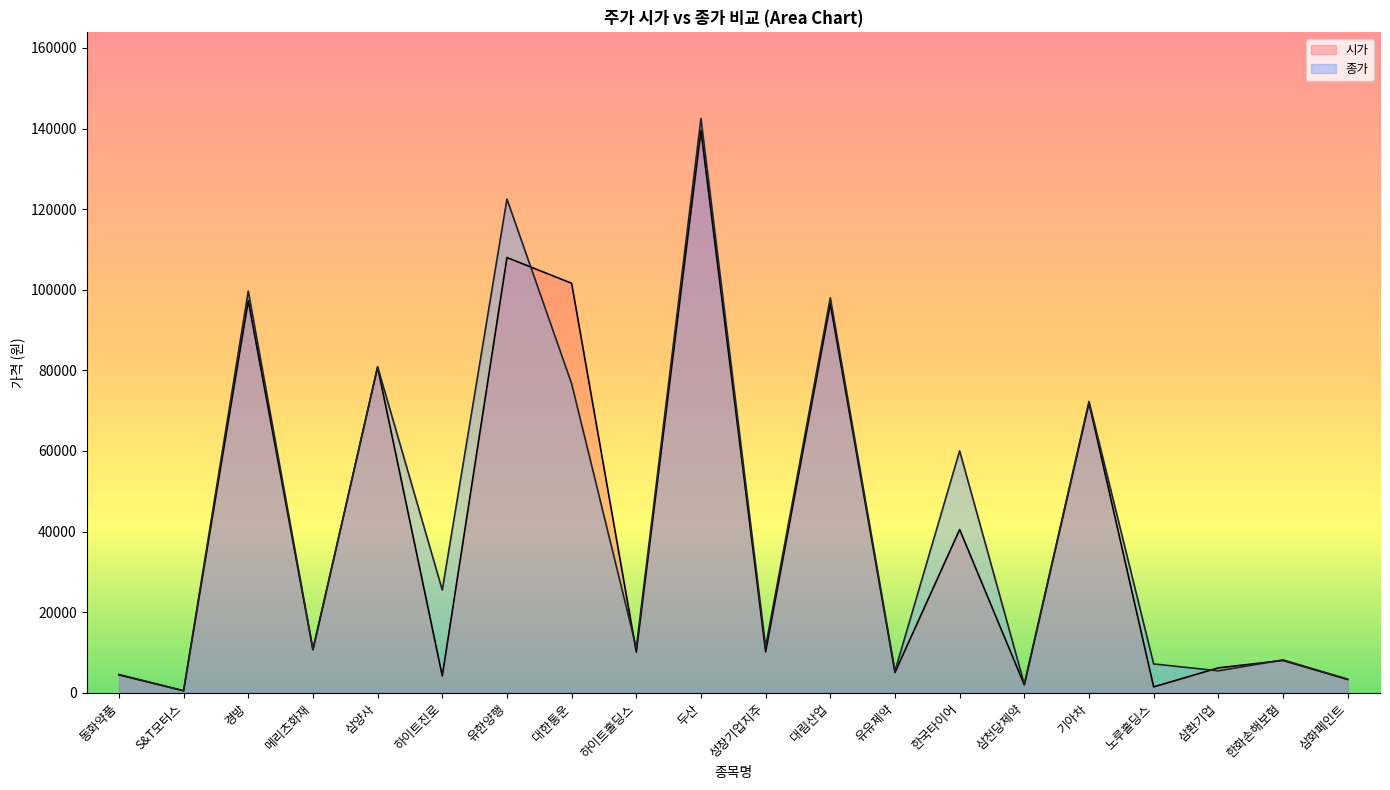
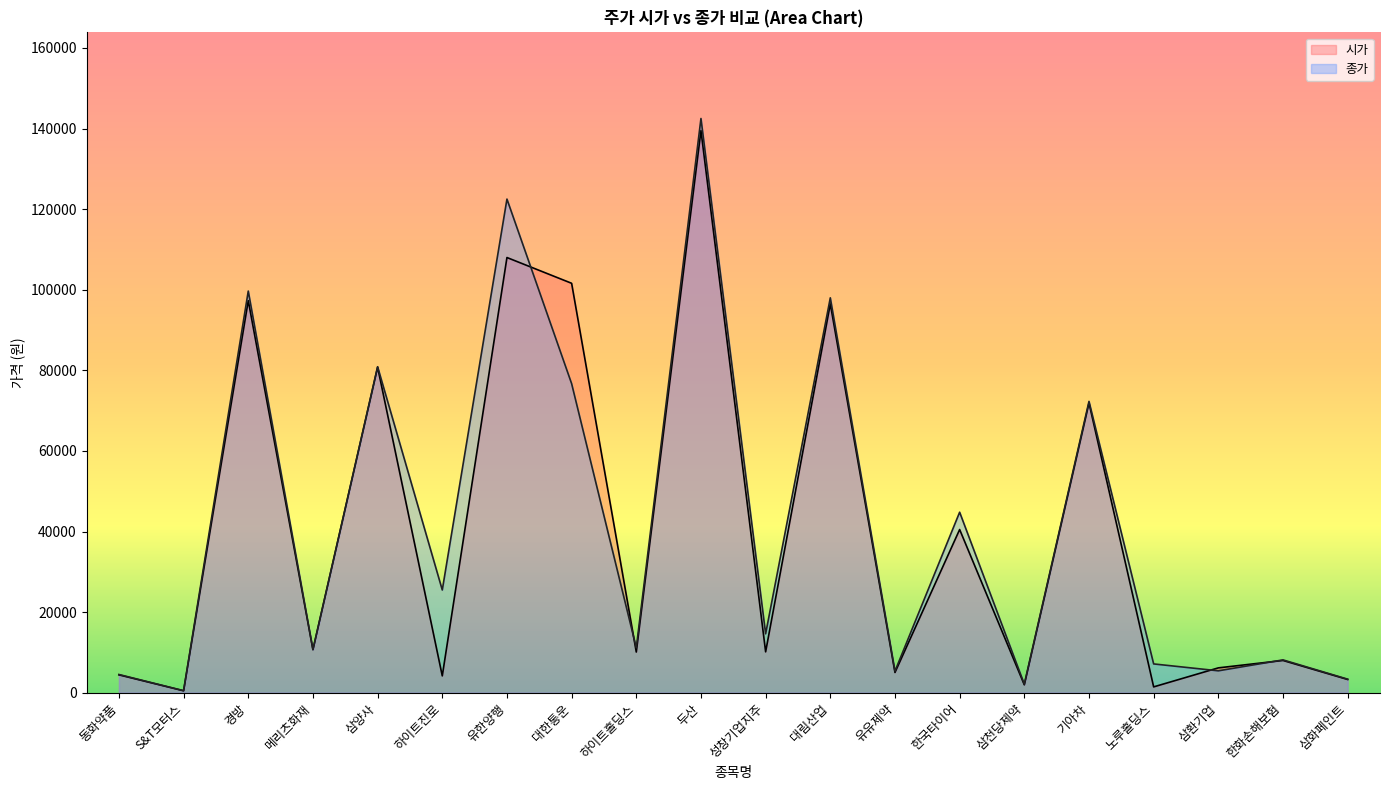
종가, 성창기업지주: 11000 -> 15000
종가, 한국타이어: 60000 -> 45000
